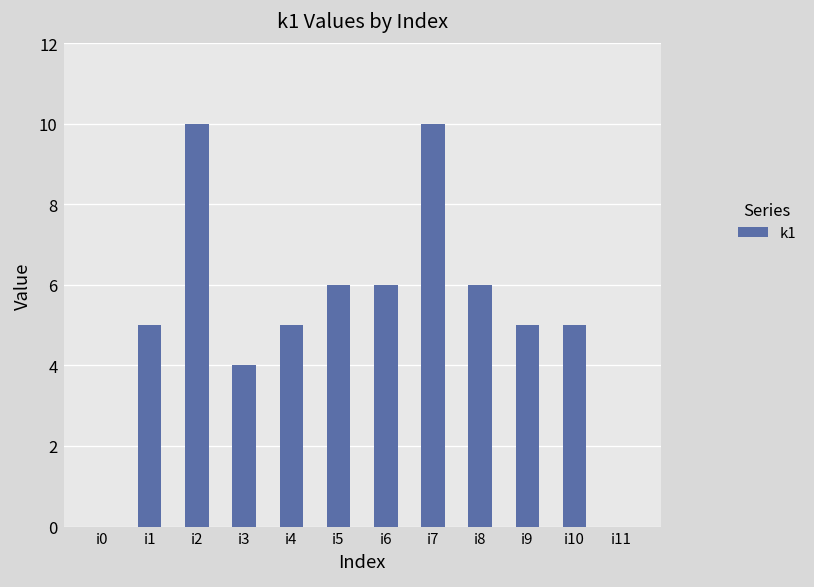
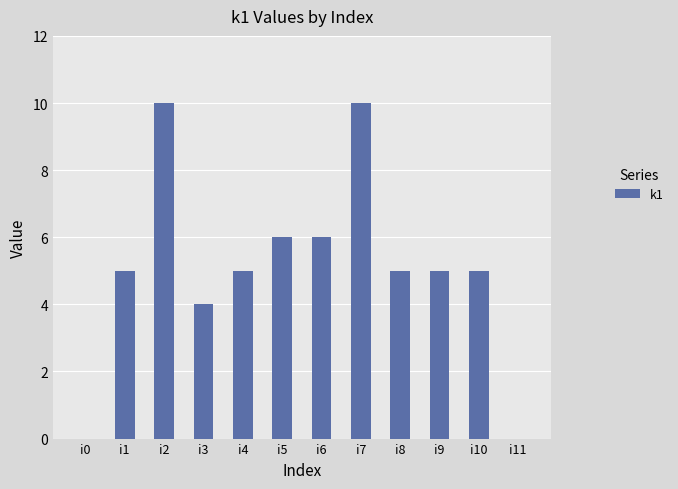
i8: 6 -> 5
